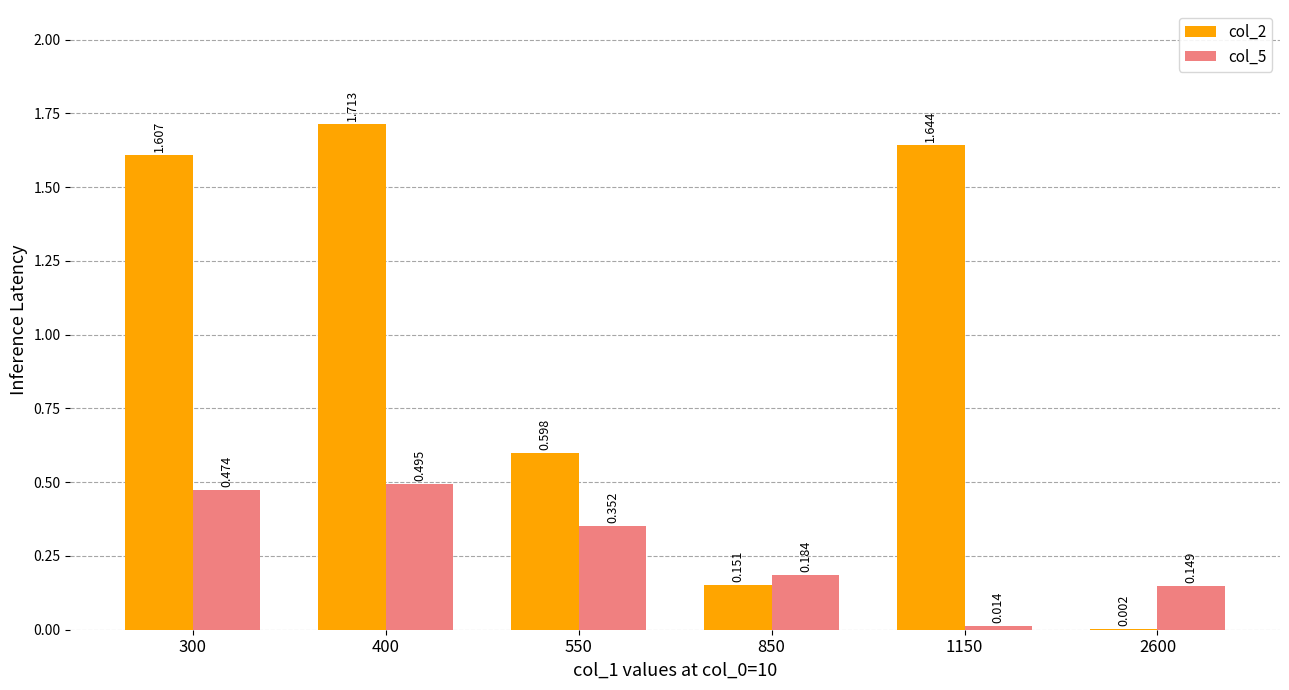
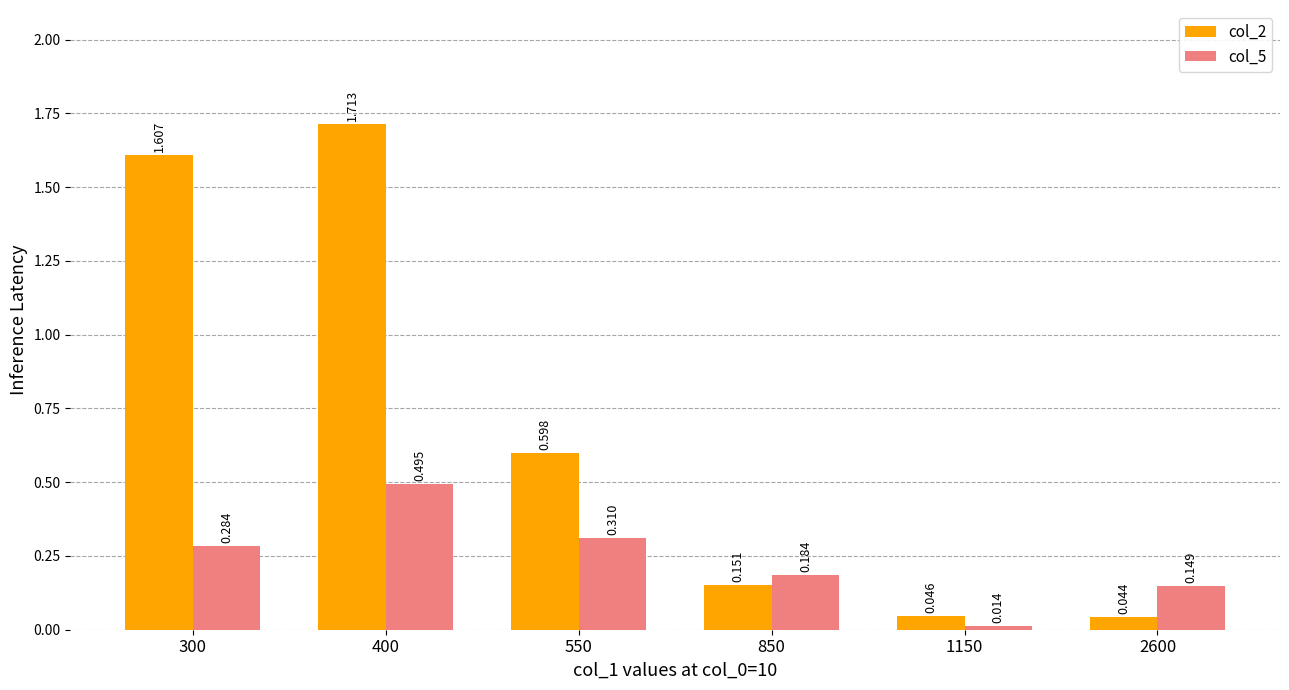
col_5, 300: 0.474 -> 0.284
col_5, 550: 0.352 -> 0.310
col_2, 1150: 1.644 -> 0.046
col_2, 2600: 0.002 -> 0.044
